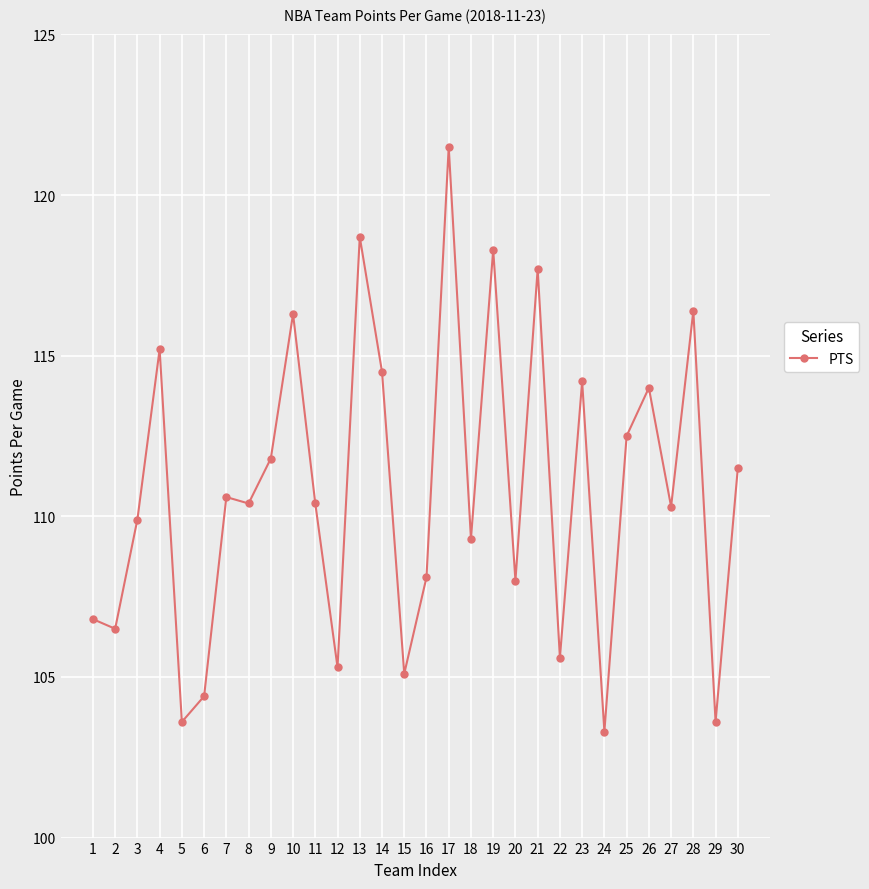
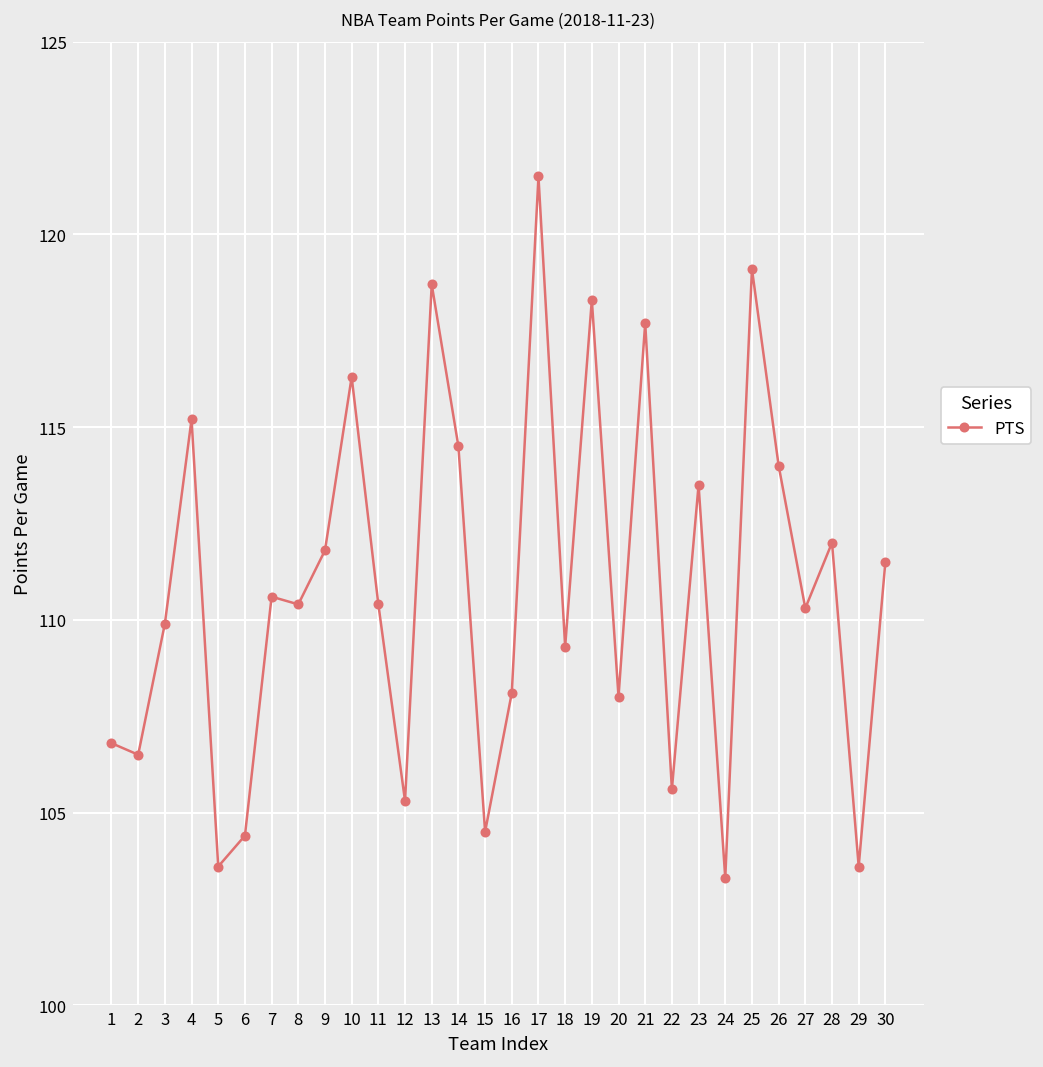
15: 105.1 -> 104.5
23: 114.2 -> 113.5
25: 112.5 -> 119.1
28: 116.4 -> 112.0
